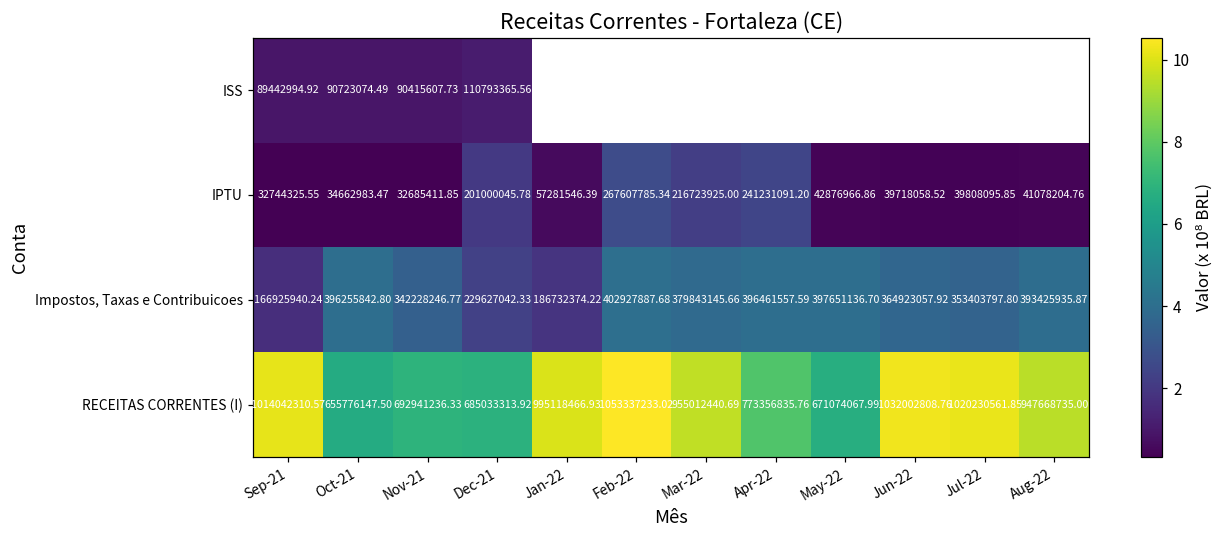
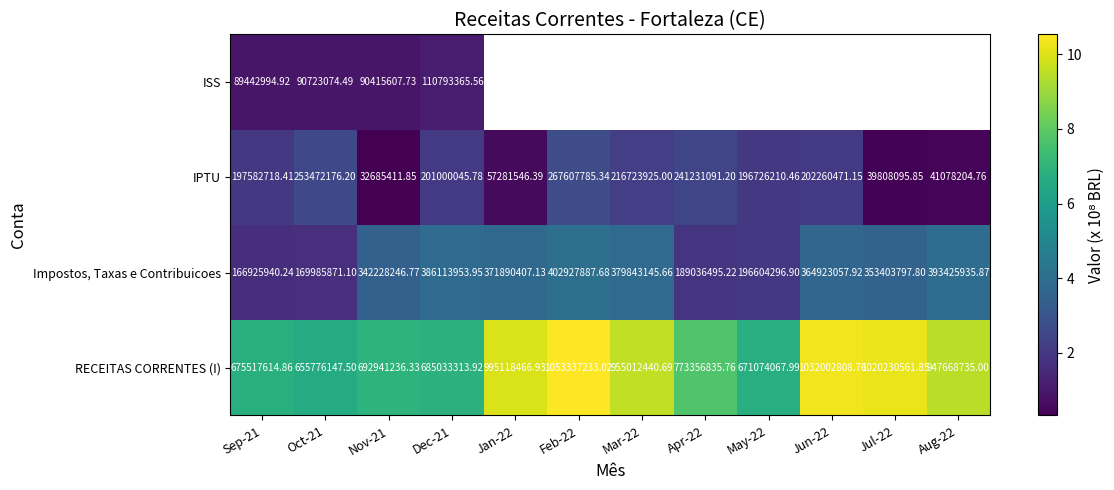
IPTU, Sep-21: 32744325.55 -> 197582718.41
IPTU, Oct-21: 34662983.47 -> 253472176.20
IPTU, May-22: 42876966.86 -> 196726210.46
IPTU, Jun-22: 39718058.52 -> 202260471.15
Impostos, Taxas e Contribuicoes, Oct-21: 396255842.80 -> 169985871.10
Impostos, Taxas e Contribuicoes, Dec-21: 229627042.33 -> 386113953.95
Impostos, Taxas e Contribuicoes, Jan-22: 186732374.22 -> 371890407.13
Impostos, Taxas e Contribuicoes, Apr-22: 396461557.59 -> 189036495.22
Impostos, Taxas e Contribuicoes, May-22: 397651136.70 -> 196604296.90
RECEITAS CORRENTES (I), Sep-21: 1014042310.57 -> 675517614.86
